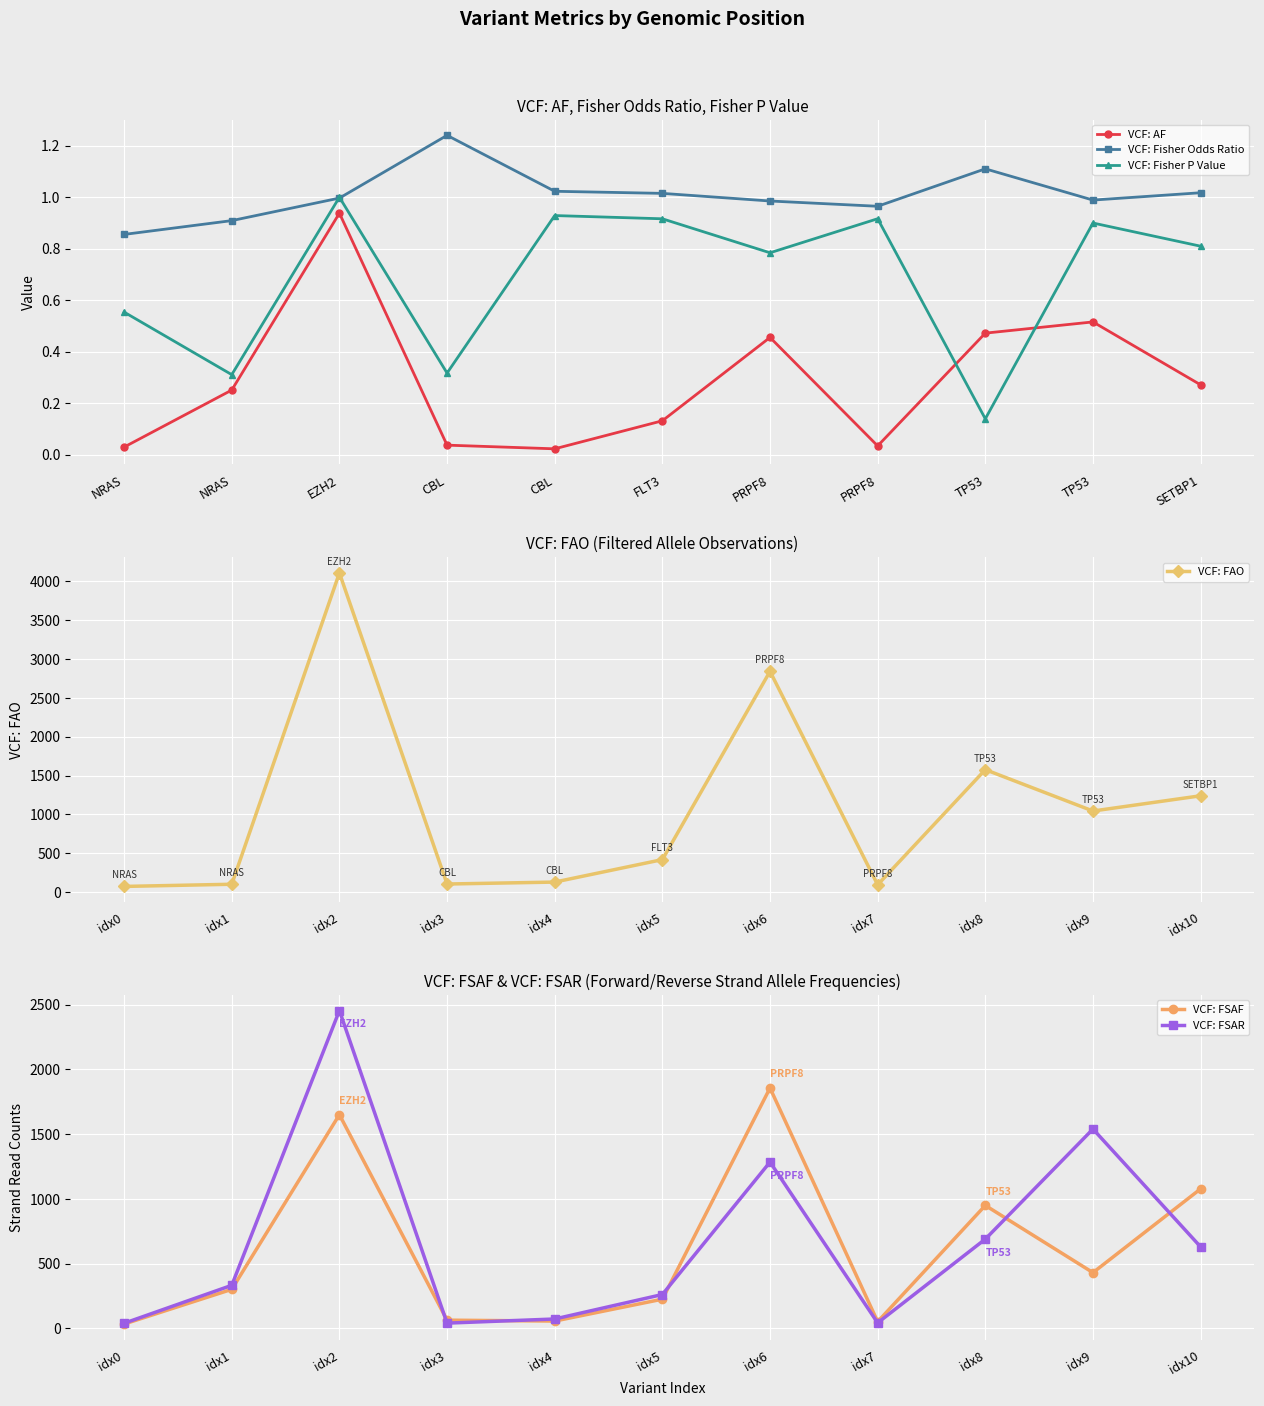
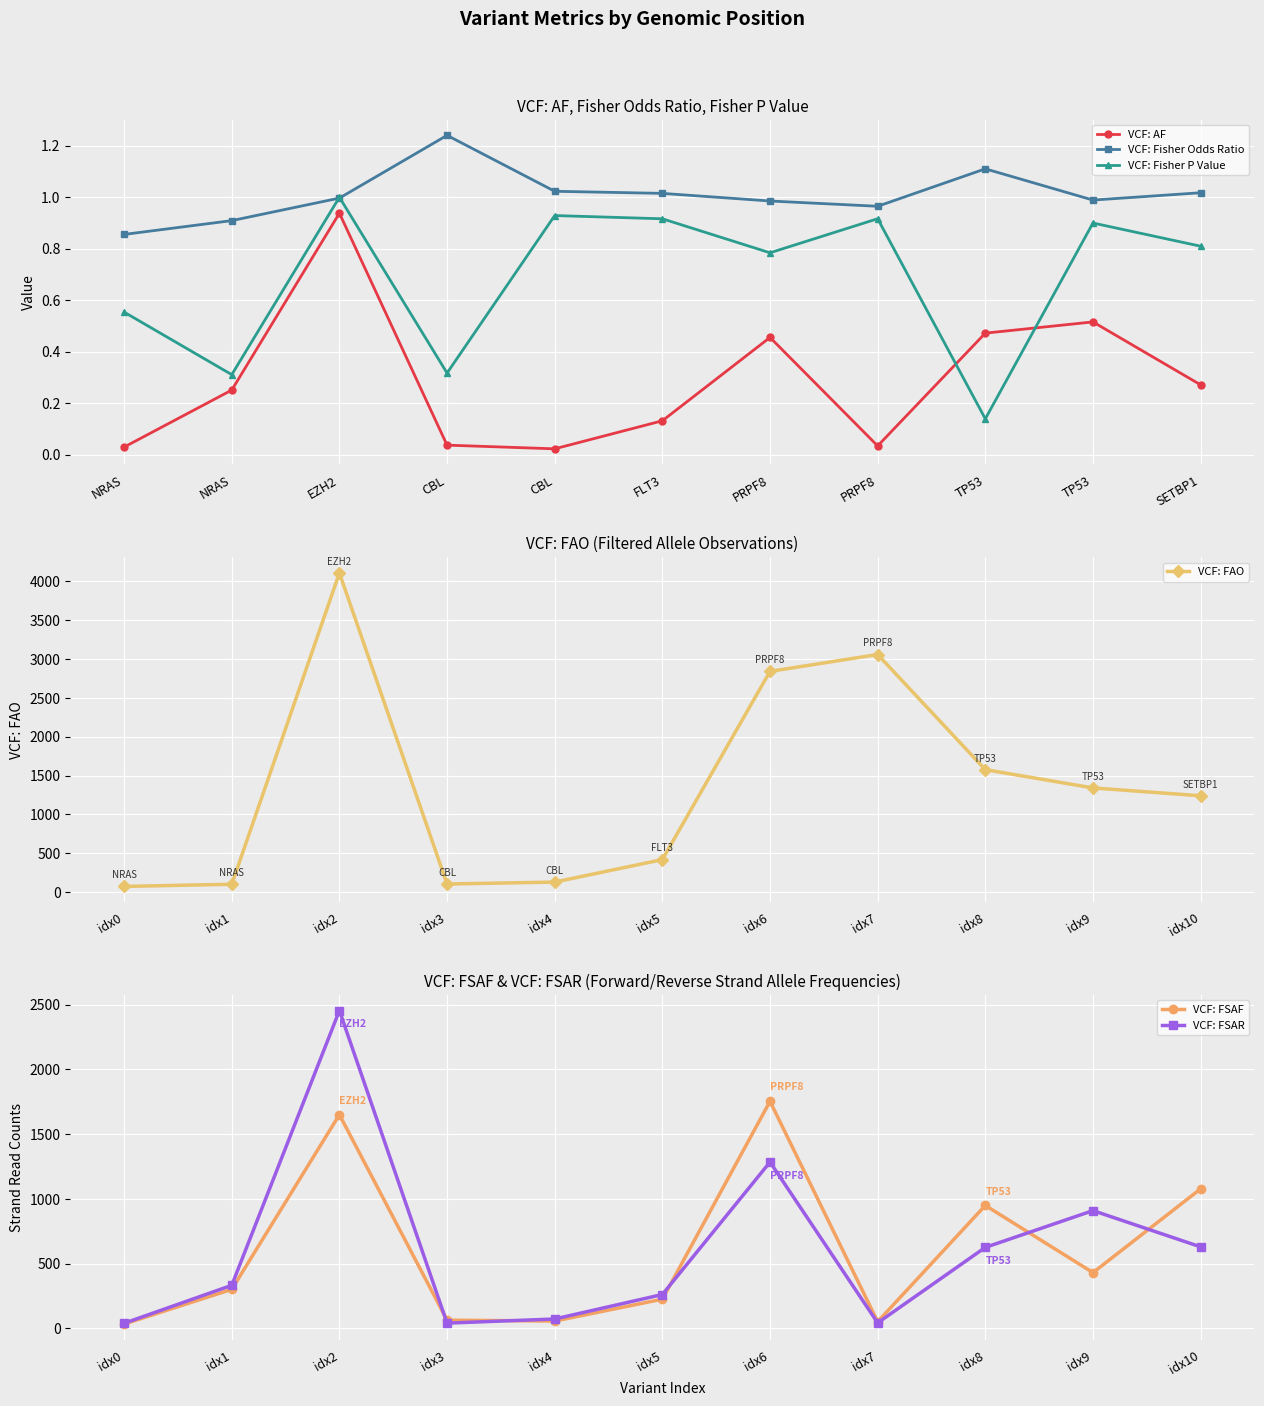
VCF: FAO (Filtered Allele Observations), idx7: 100 -> 3100
VCF: FAO (Filtered Allele Observations), idx9: 1000 -> 1300
VCF: FSAF & VCF: FSAR (Forward/Reverse Strand Allele Frequencies), VCF: FSAF, idx6: 1860 -> 1750
VCF: FSAF & VCF: FSAR (Forward/Reverse Strand Allele Frequencies), VCF: FSAR, idx8: 690 -> 630
VCF: FSAF & VCF: FSAR (Forward/Reverse Strand Allele Frequencies), VCF: FSAR, idx9: 1540 -> 910
